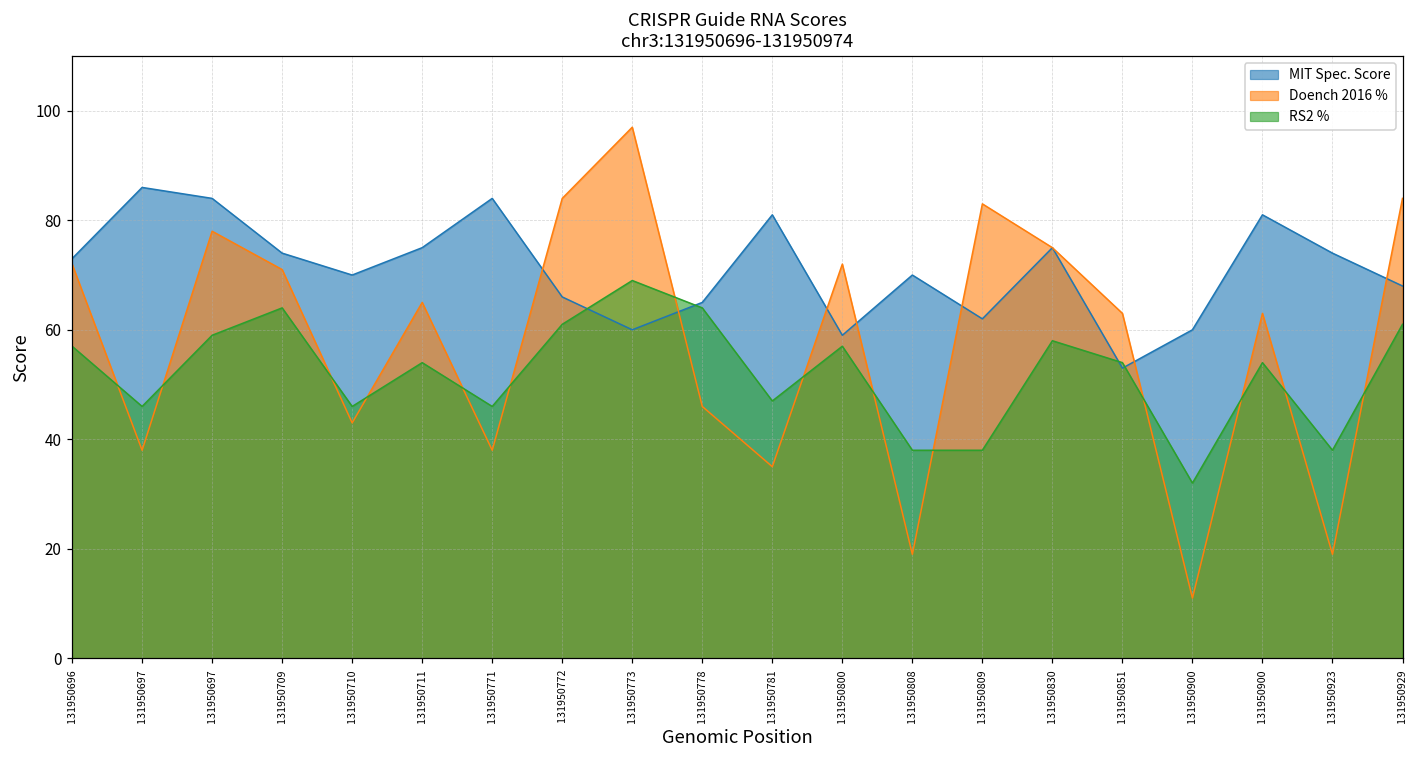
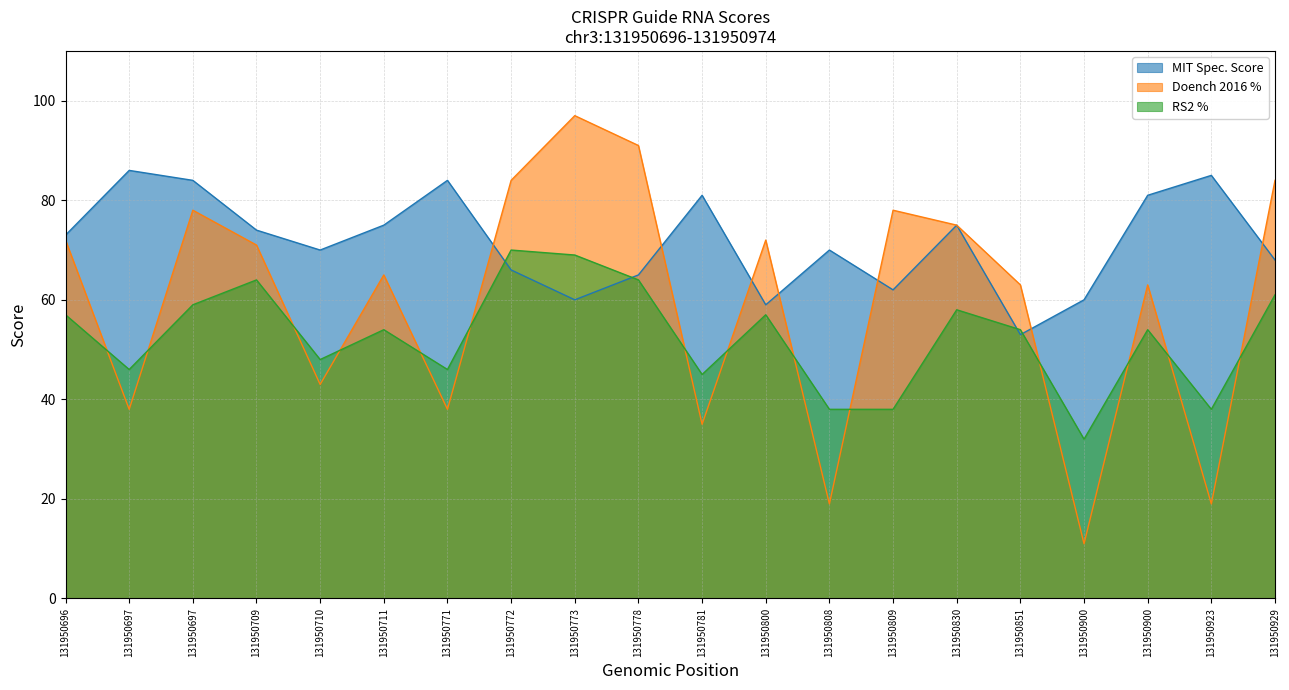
RS2 %, 131950710: 46 -> 48
RS2 %, 131950772: 61 -> 70
Doench 2016 %, 131950778: 46 -> 91
RS2 %, 131950781: 47 -> 45
Doench 2016 %, 131950809: 83 -> 78
MIT Spec. Score, 131950923: 74 -> 85
